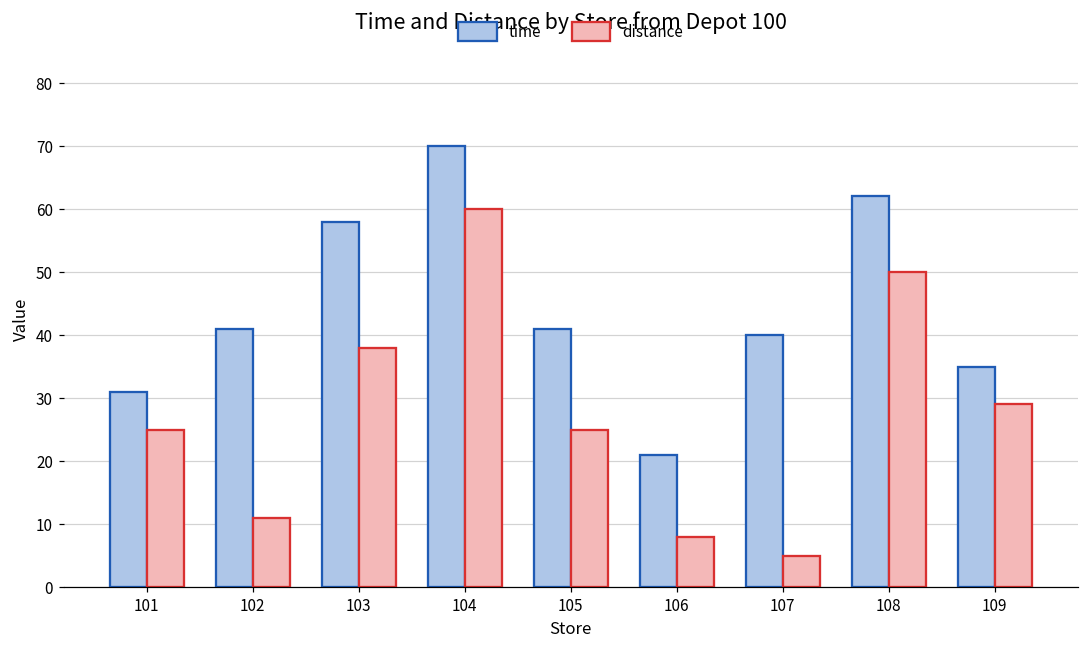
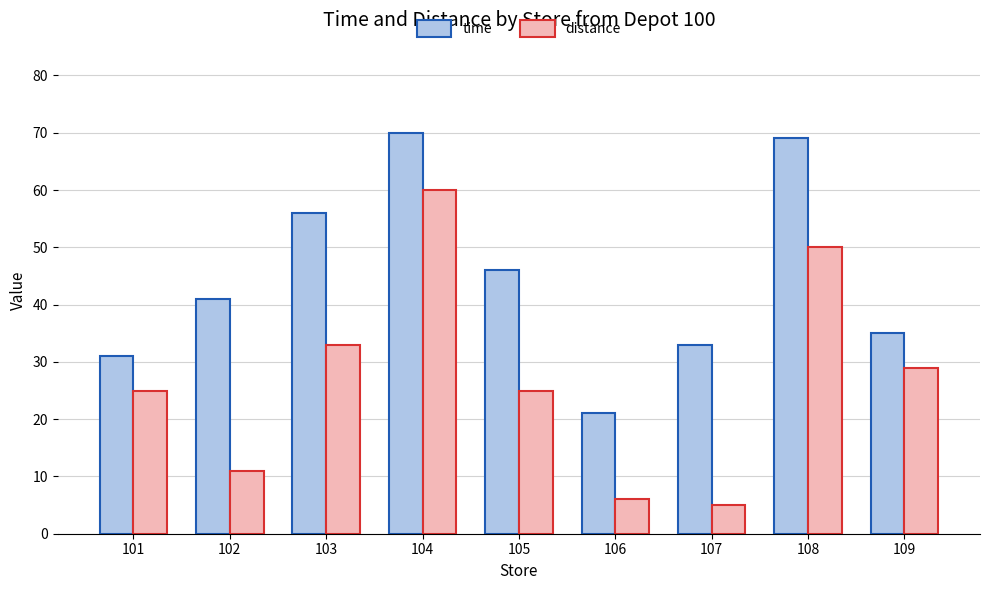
time, 103: 58 -> 56
distance, 103: 38 -> 33
time, 105: 41 -> 46
distance, 106: 8 -> 6
time, 107: 40 -> 33
time, 108: 62 -> 69
